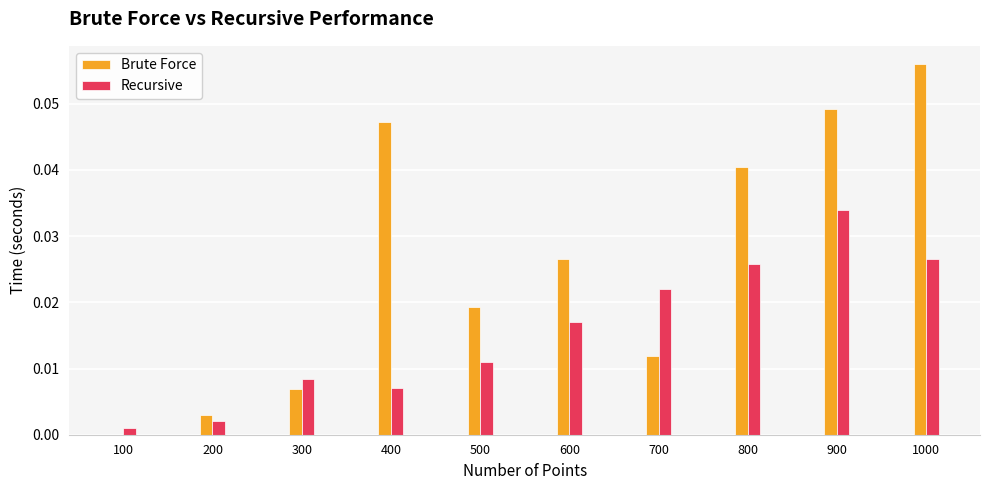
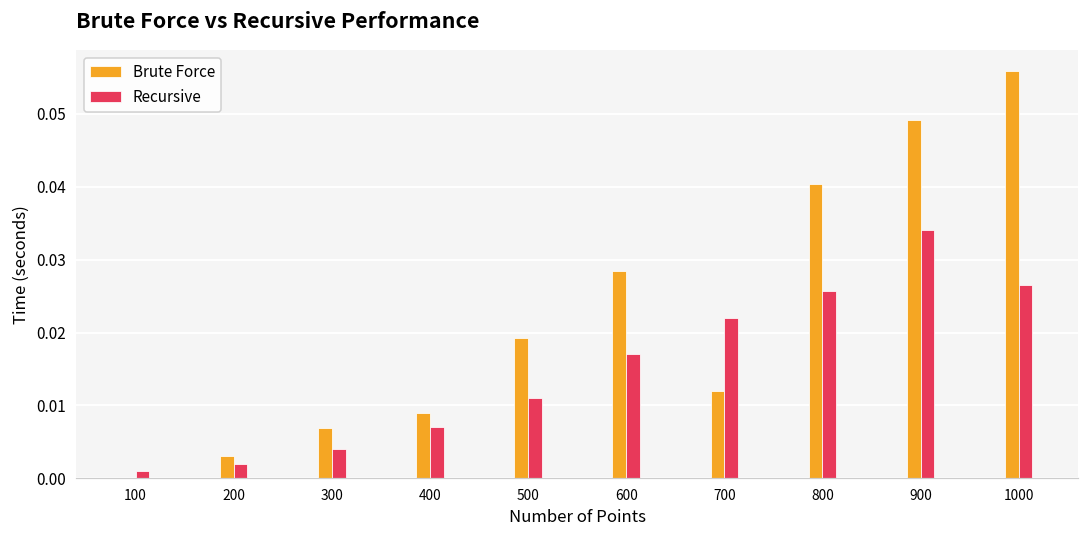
Recursive, 300: 0.008 -> 0.004
Brute Force, 400: 0.047 -> 0.009
Brute Force, 600: 0.027 -> 0.028
